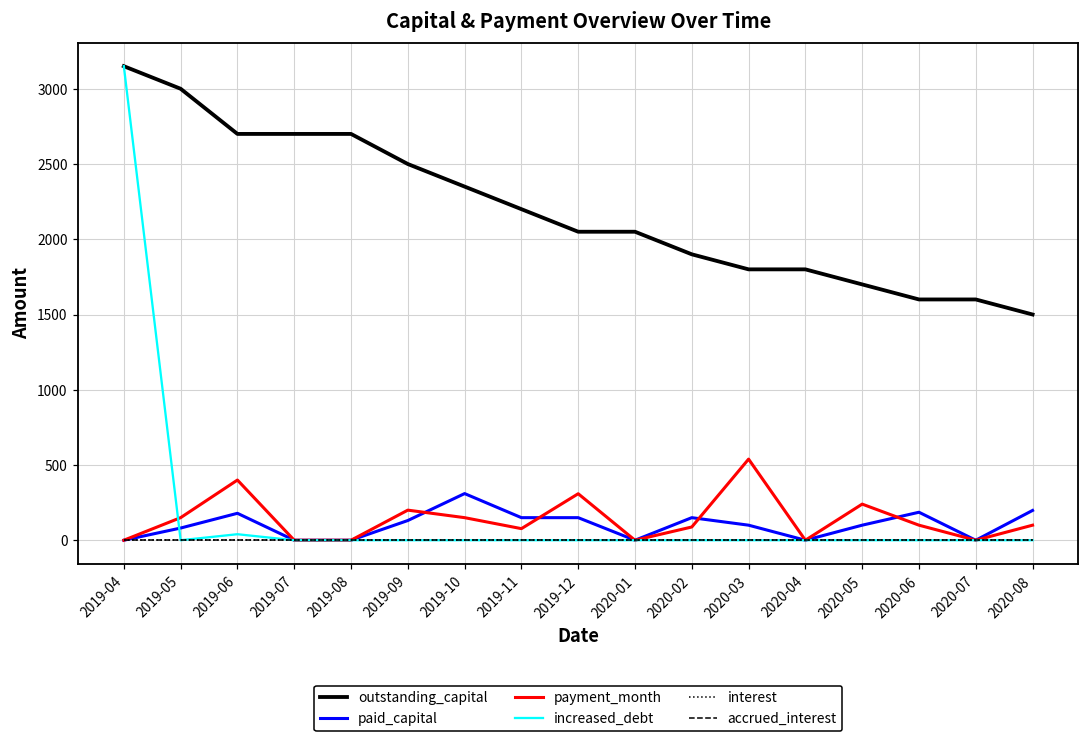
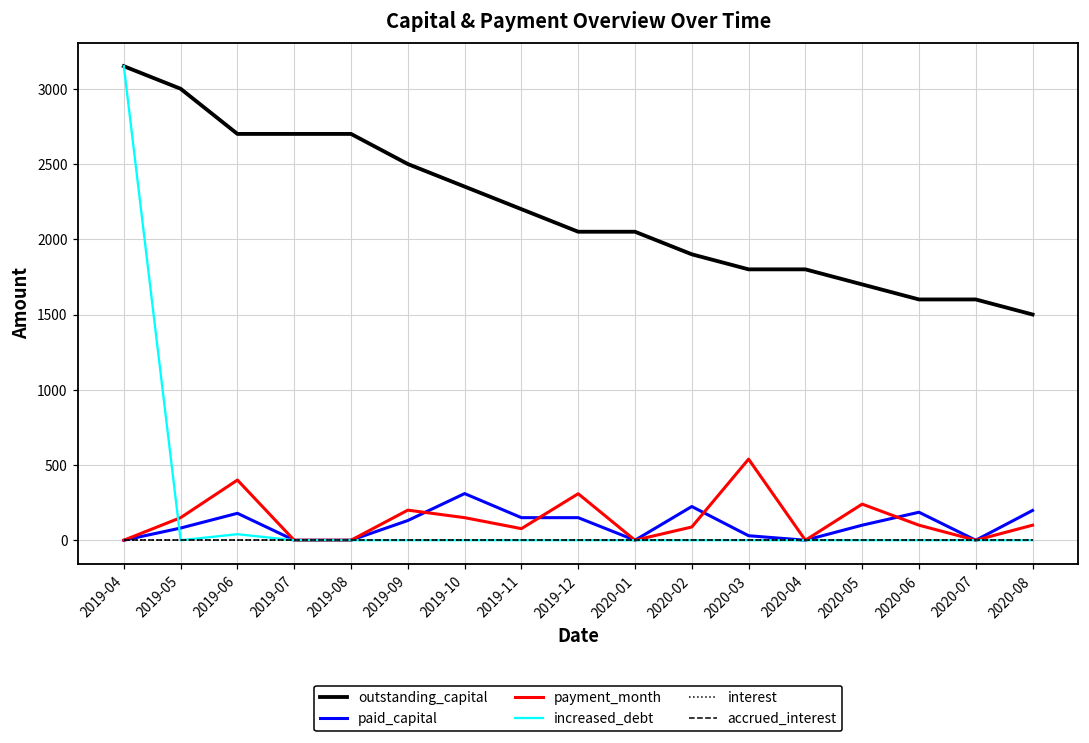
paid_capital, 2020-02: 150 -> 220
paid_capital, 2020-03: 100 -> 30
